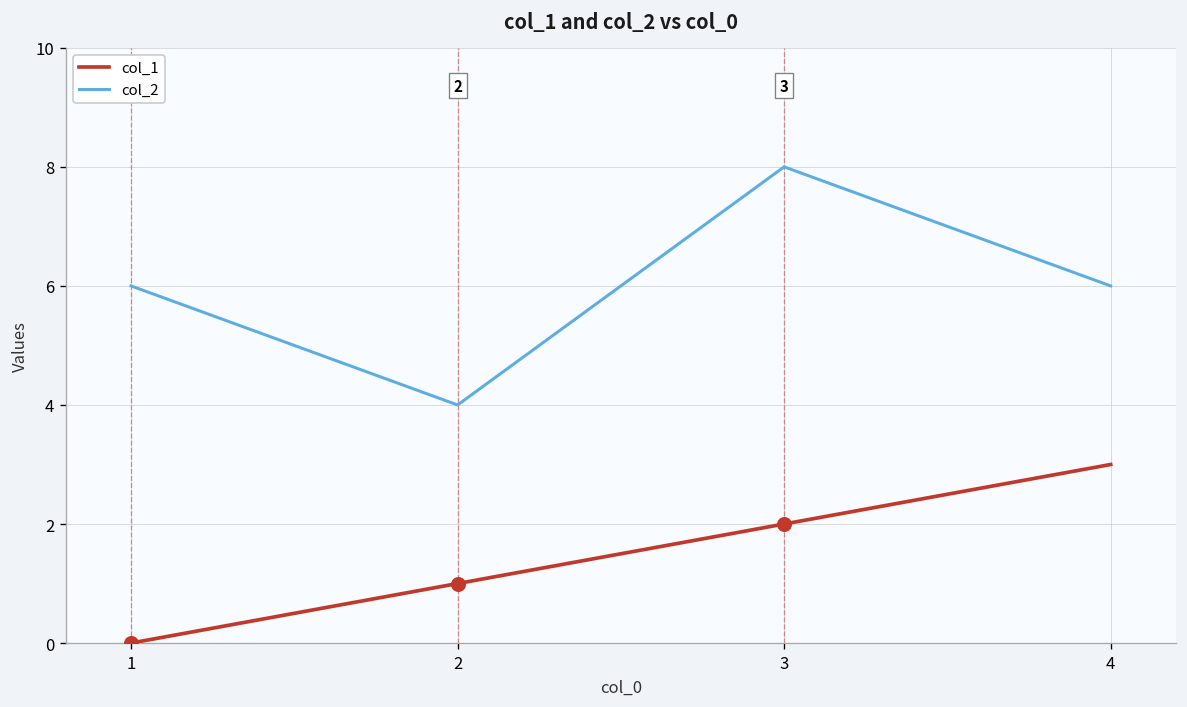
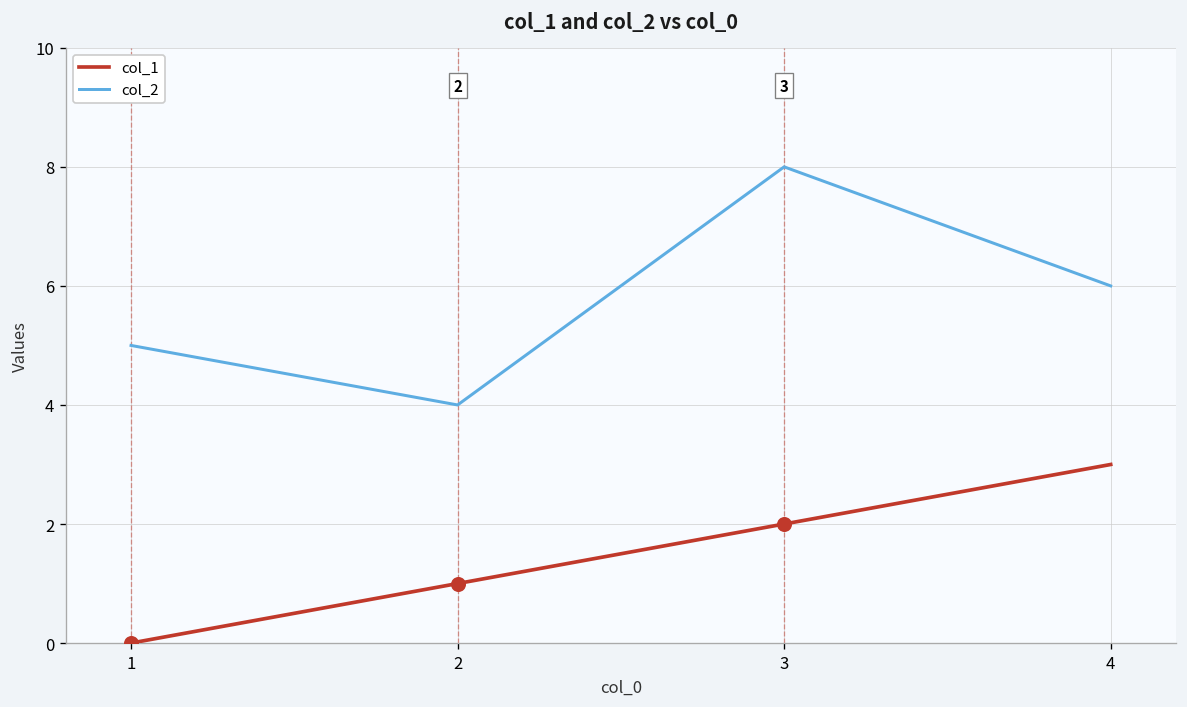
col_2, 1: 6 -> 5
